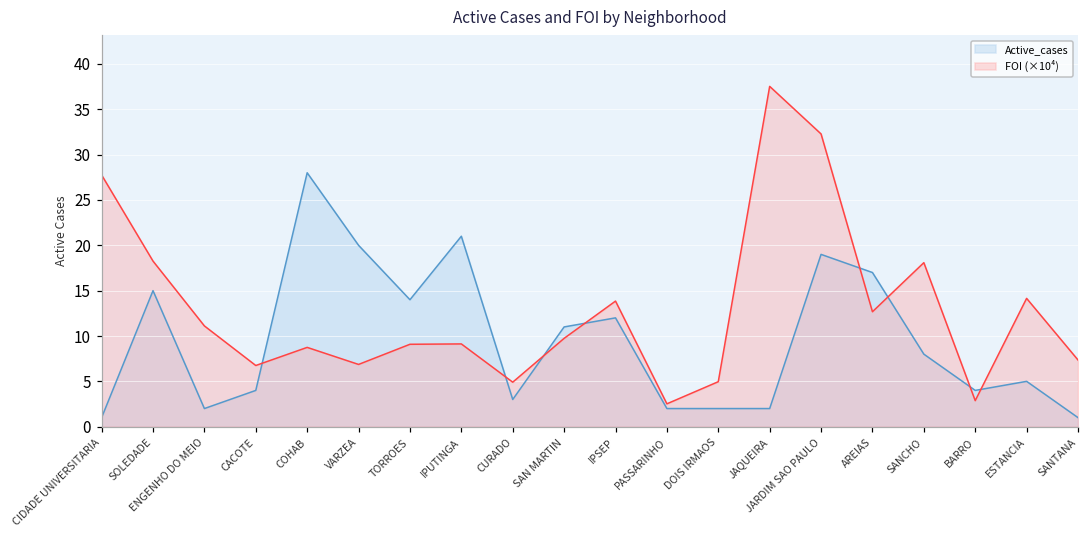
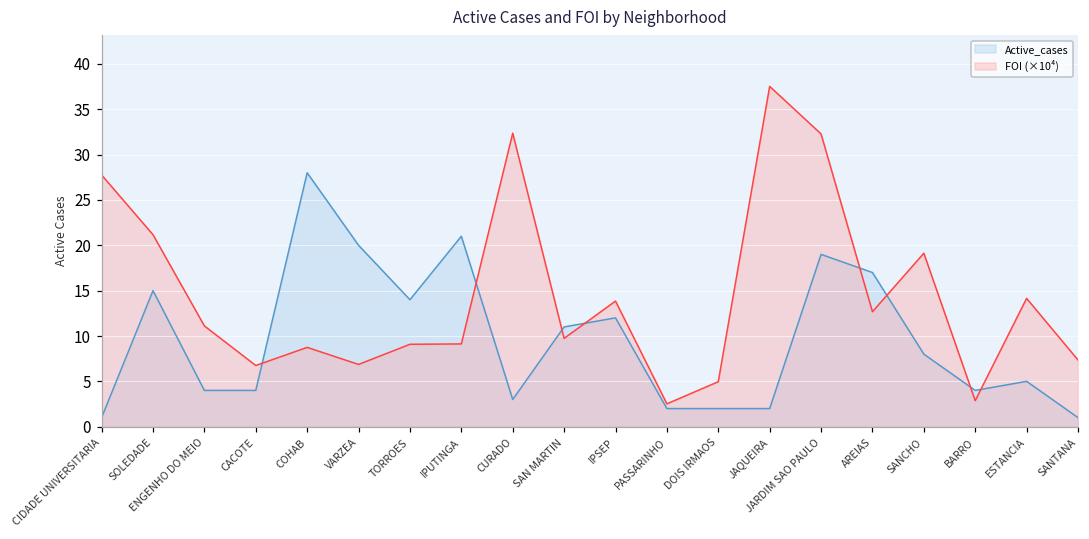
FOI (×10⁴), SOLEDADE: 18 -> 21
Active_cases, ENGENHO DO MEIO: 2 -> 4
FOI (×10⁴), CURADO: 5 -> 32
FOI (×10⁴), SANCHO: 18 -> 19
